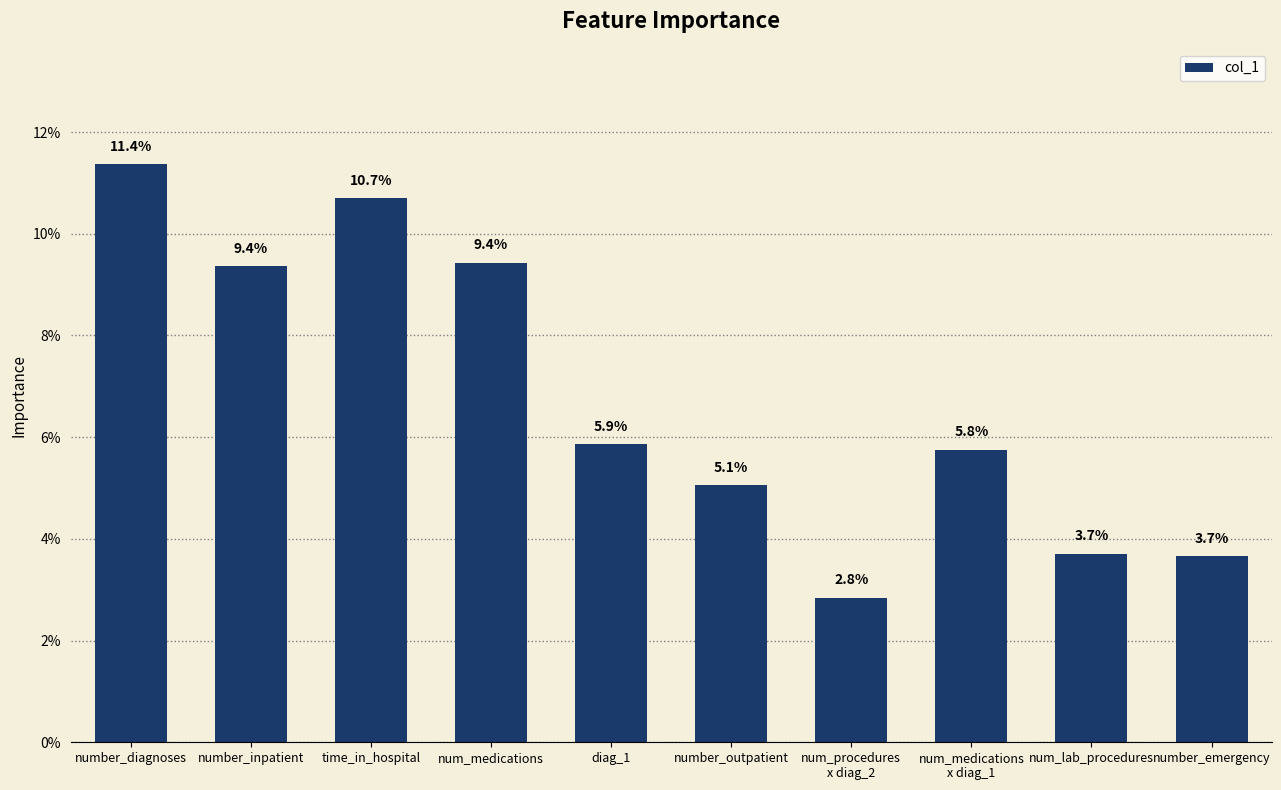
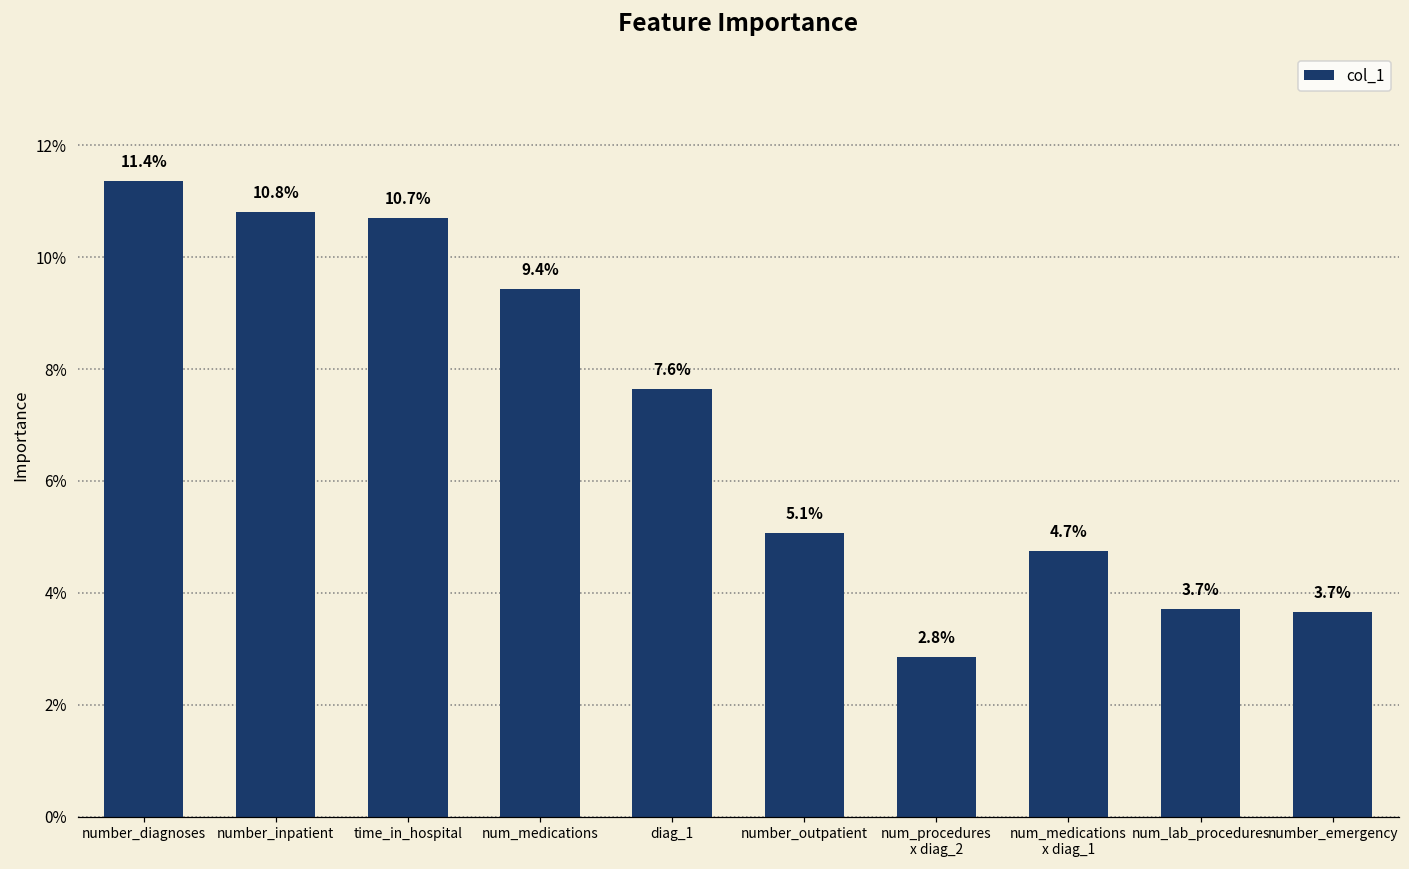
number_inpatient: 9.4% -> 10.8%
diag_1: 5.9% -> 7.6%
num_medications x diag_1: 5.8% -> 4.7%
